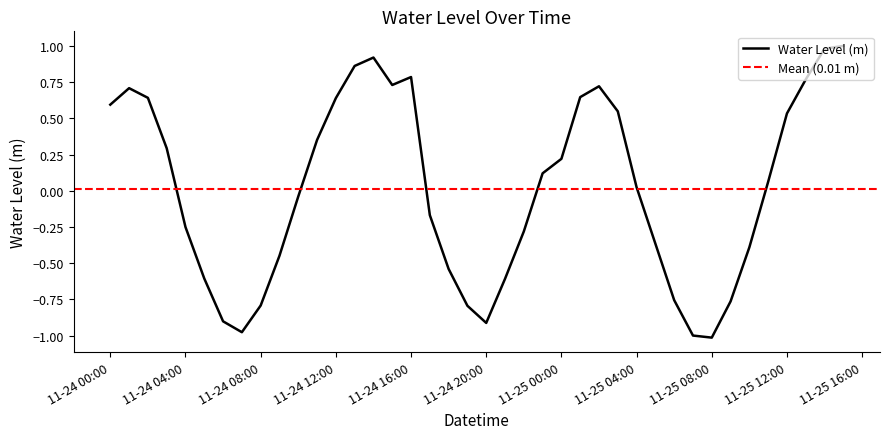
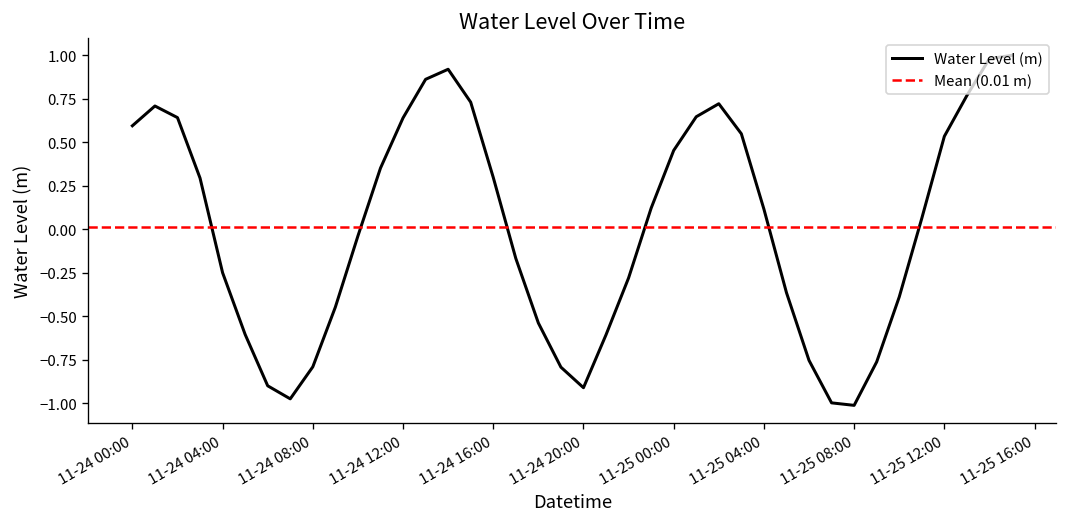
11-24 16:00: 0.79 -> 0.30
11-25 00:00: 0.22 -> 0.45
11-25 04:00: 0.03 -> 0.12
